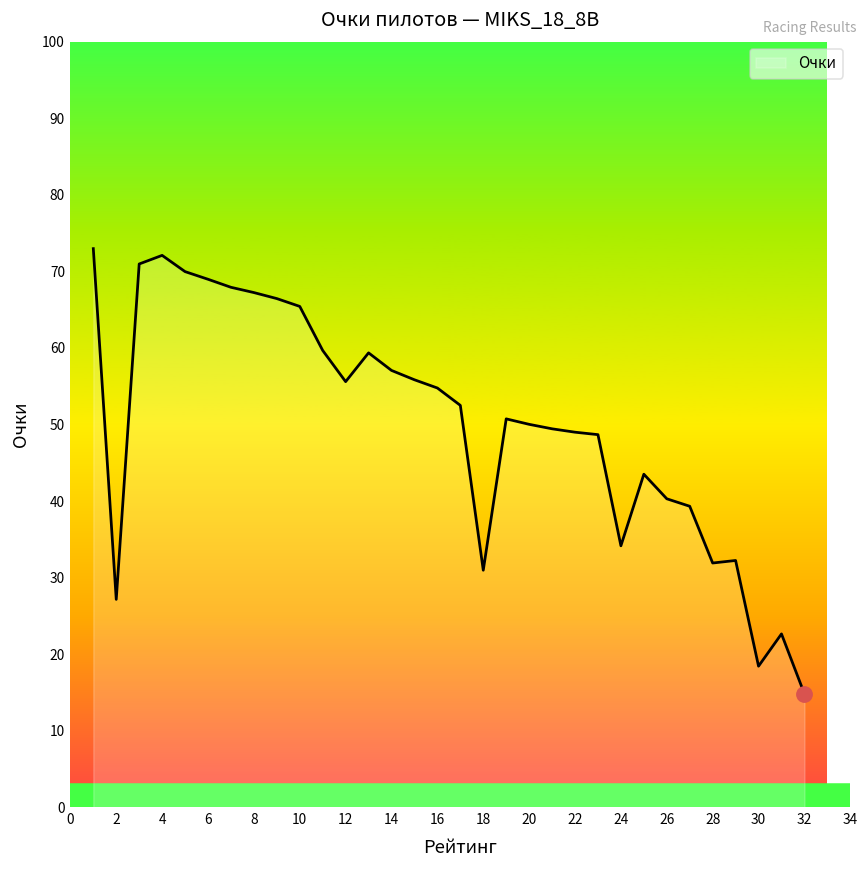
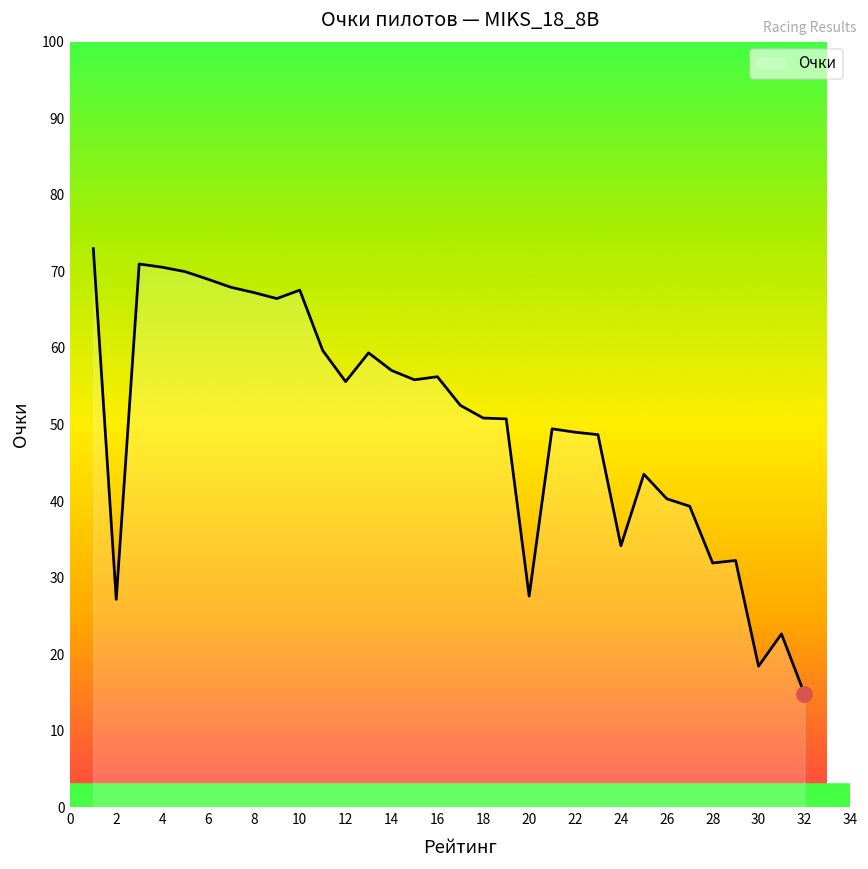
Очки, 4: 72 -> 71
Очки, 10: 65 -> 68
Очки, 16: 55 -> 56
Очки, 18: 31 -> 51
Очки, 20: 50 -> 28
